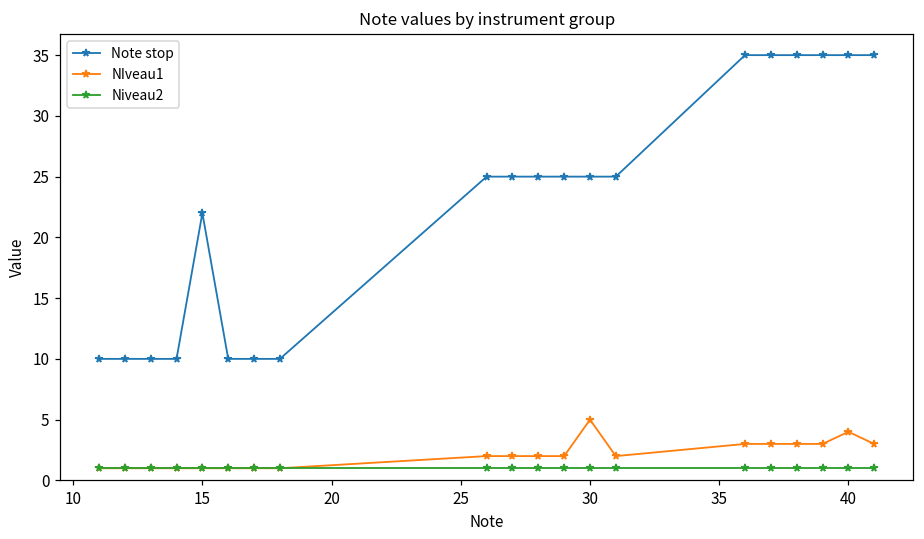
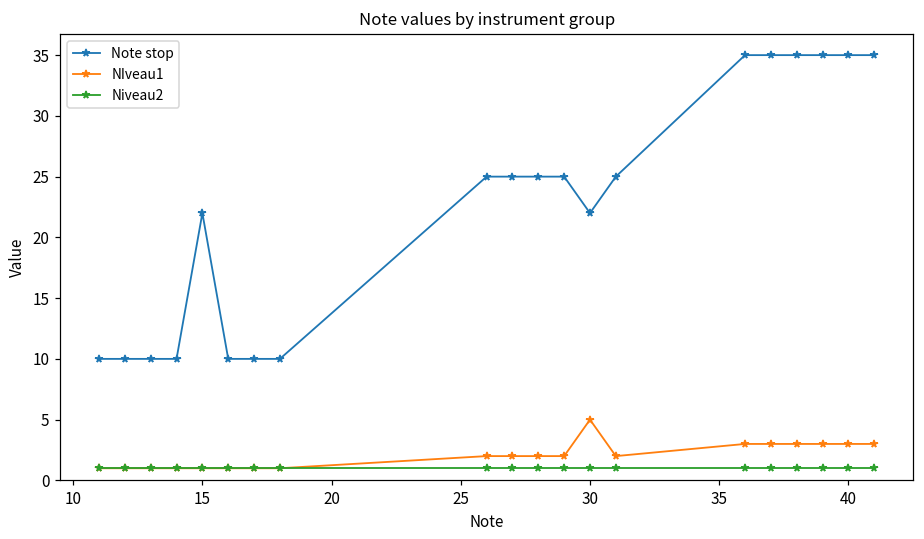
Note stop, 30: 25 -> 22
NIveau1, 40: 4 -> 3
